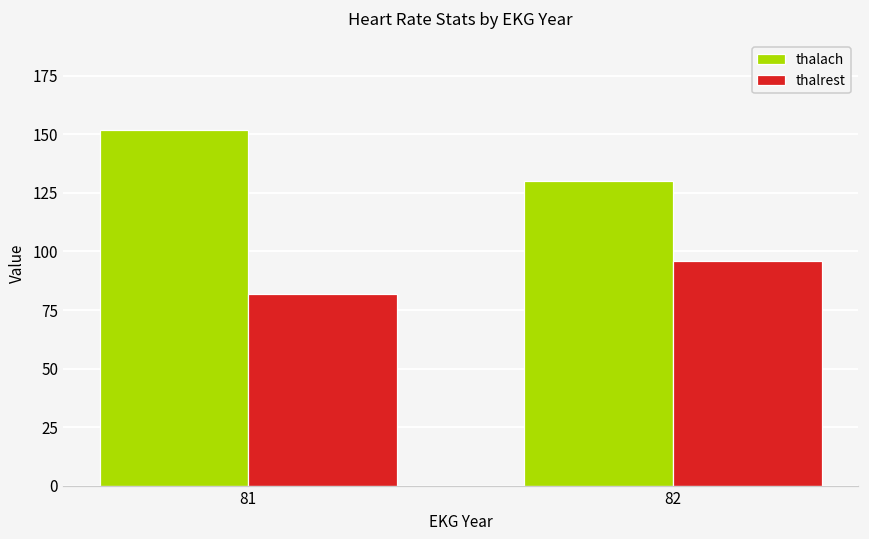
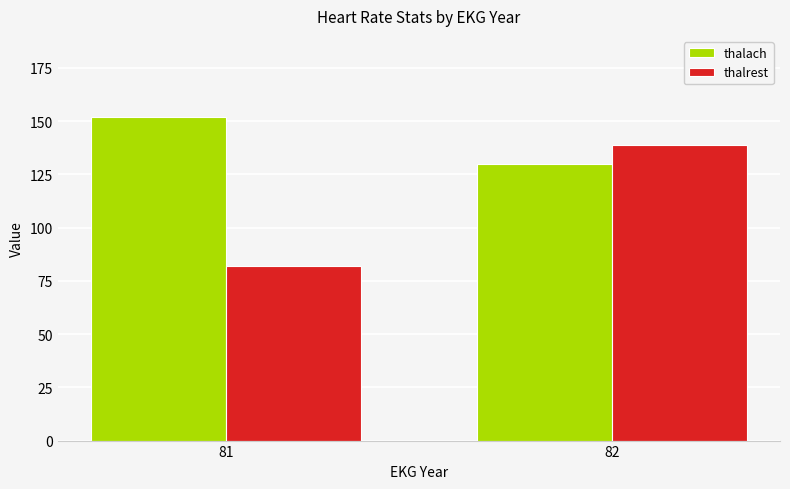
thalrest, 82: 96 -> 139
